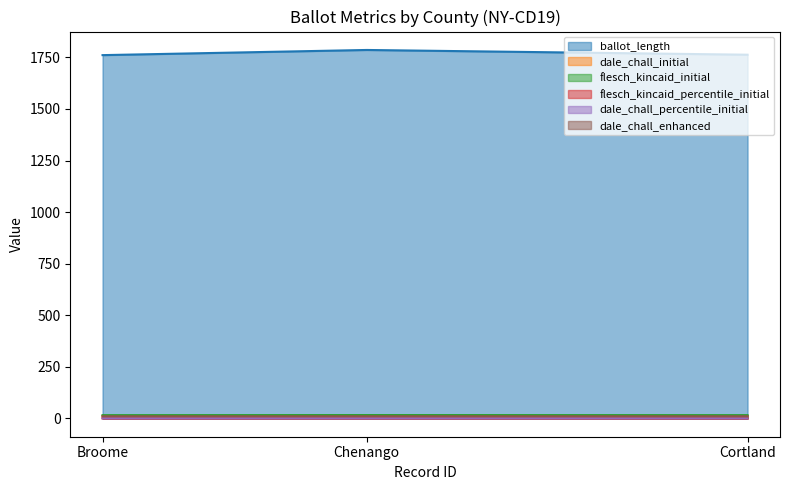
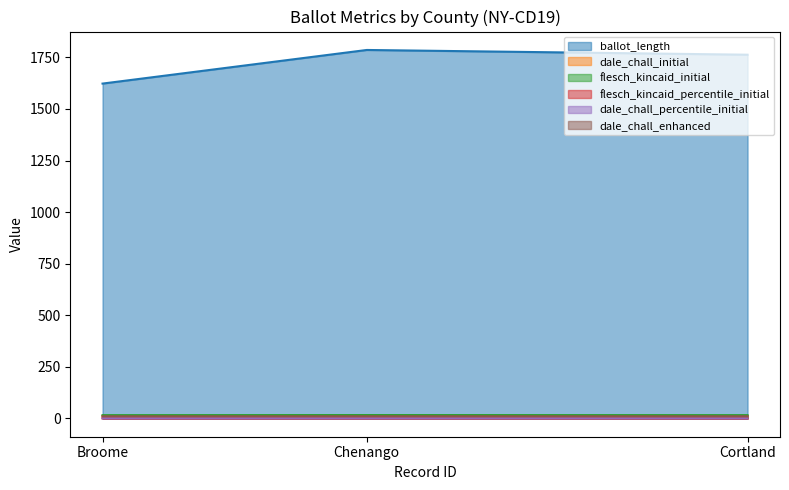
ballot_length, Broome: 1760 -> 1620
